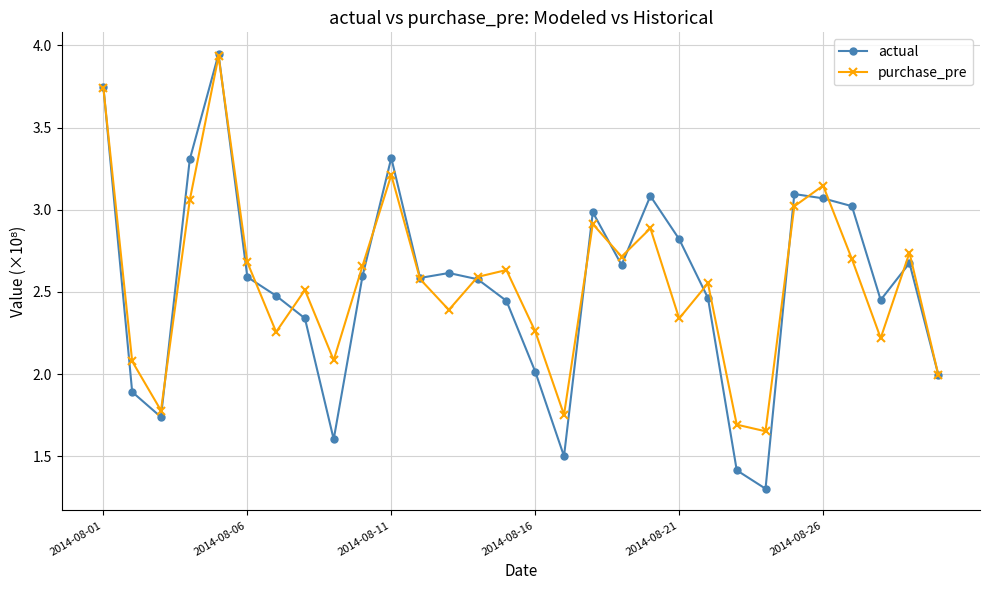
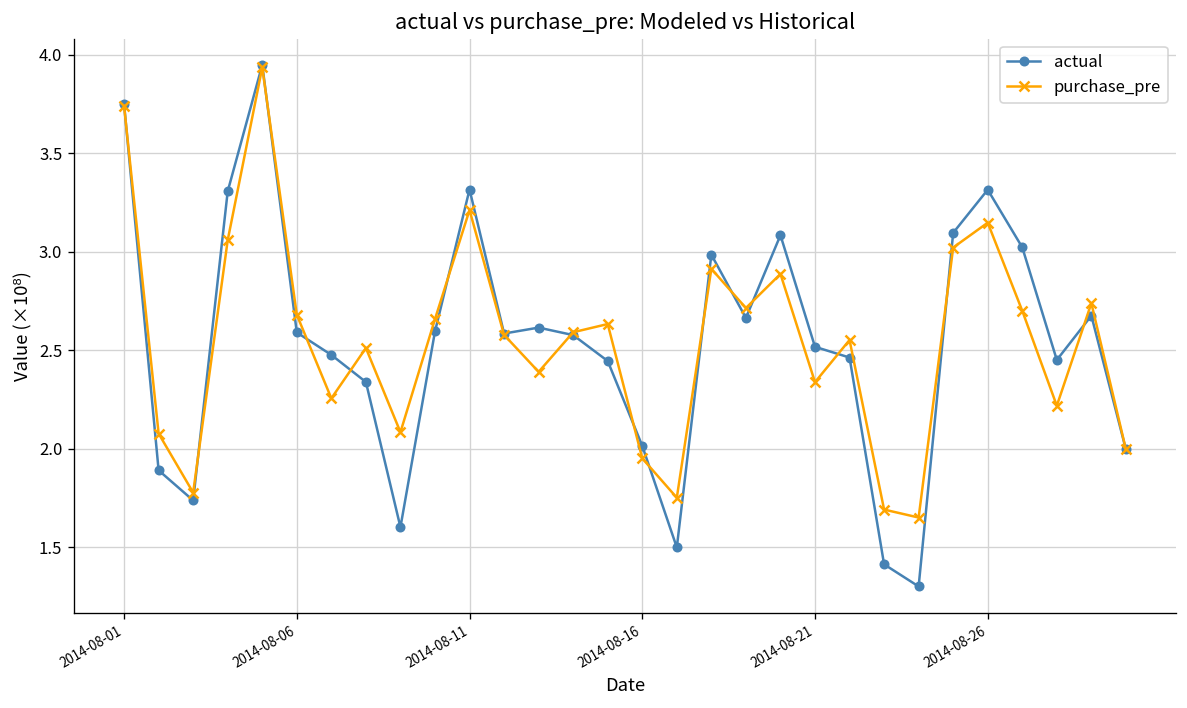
purchase_pre, 2014-08-16: 2.26 -> 1.95
actual, 2014-08-21: 2.82 -> 2.52
actual, 2014-08-26: 3.07 -> 3.31
